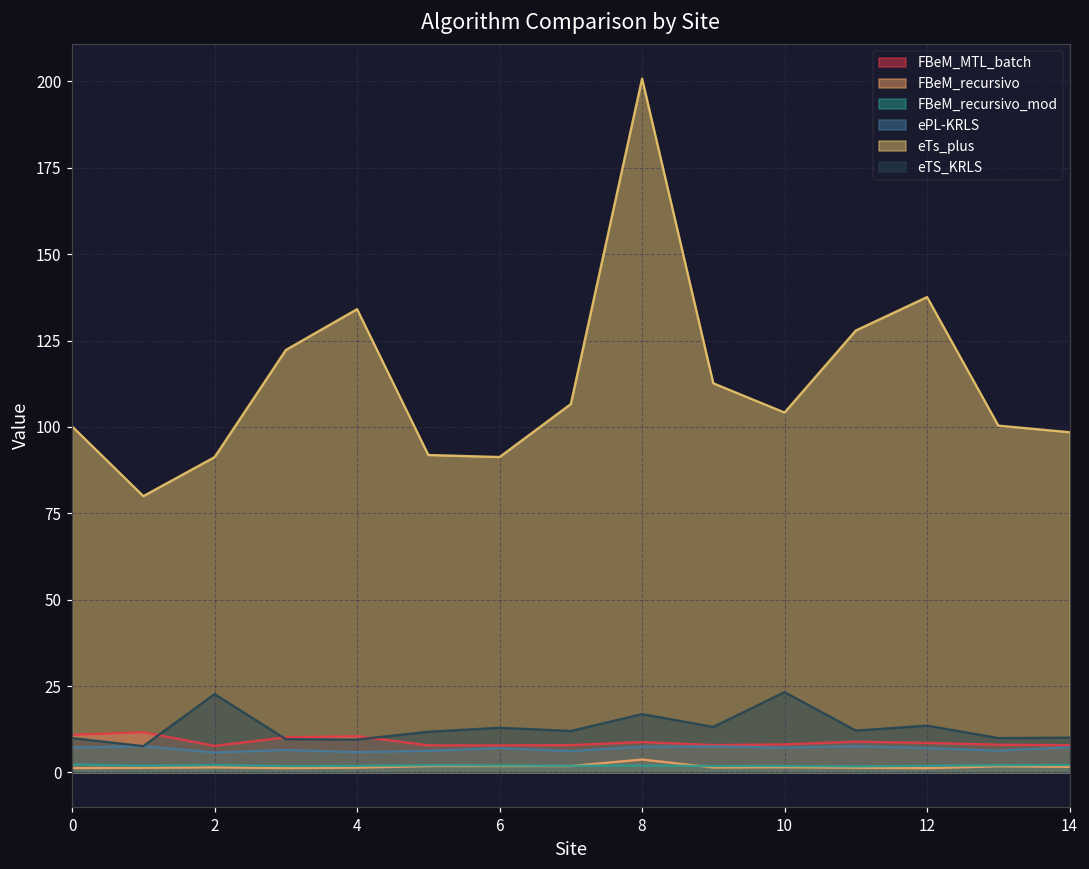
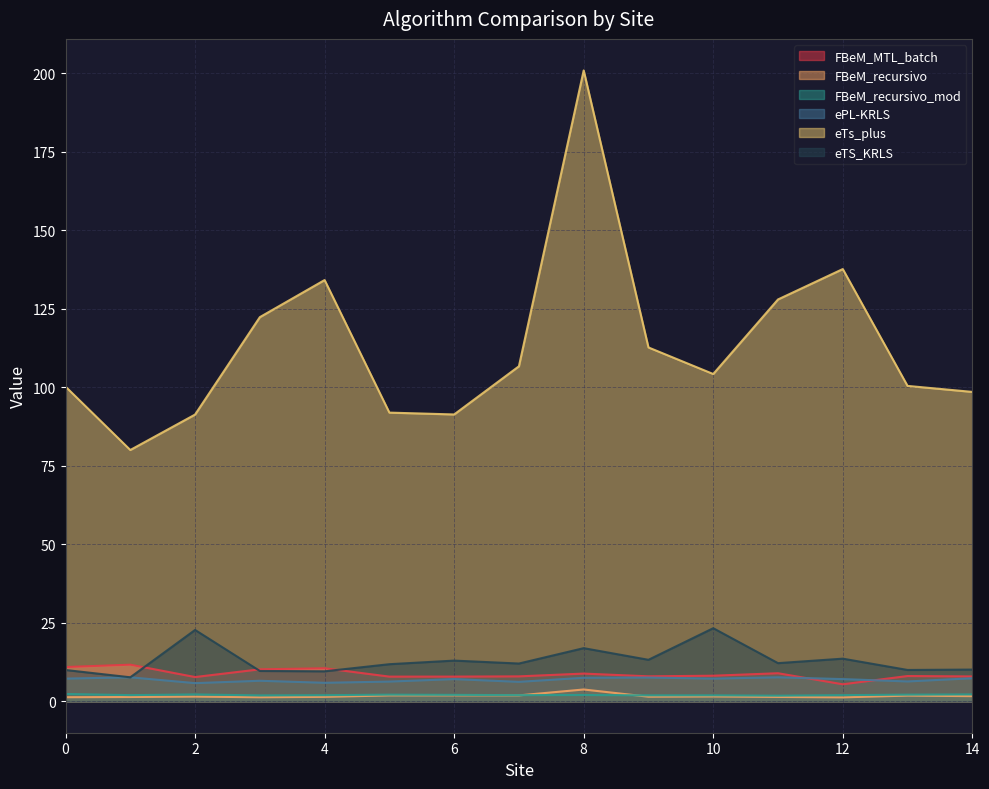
FBeM_MTL_batch, 12: 9 -> 5
